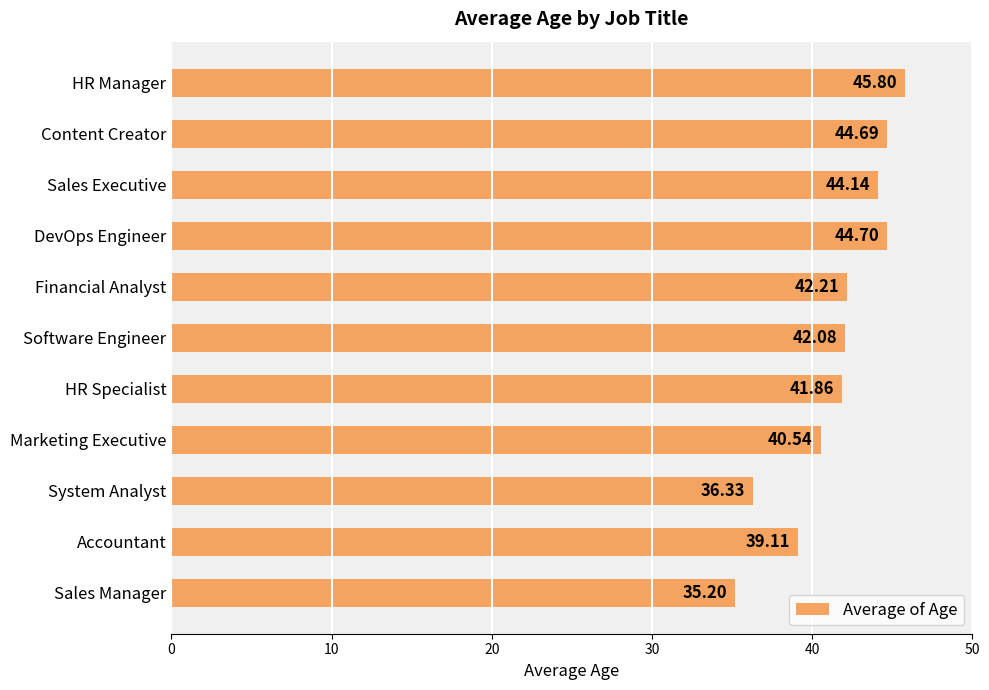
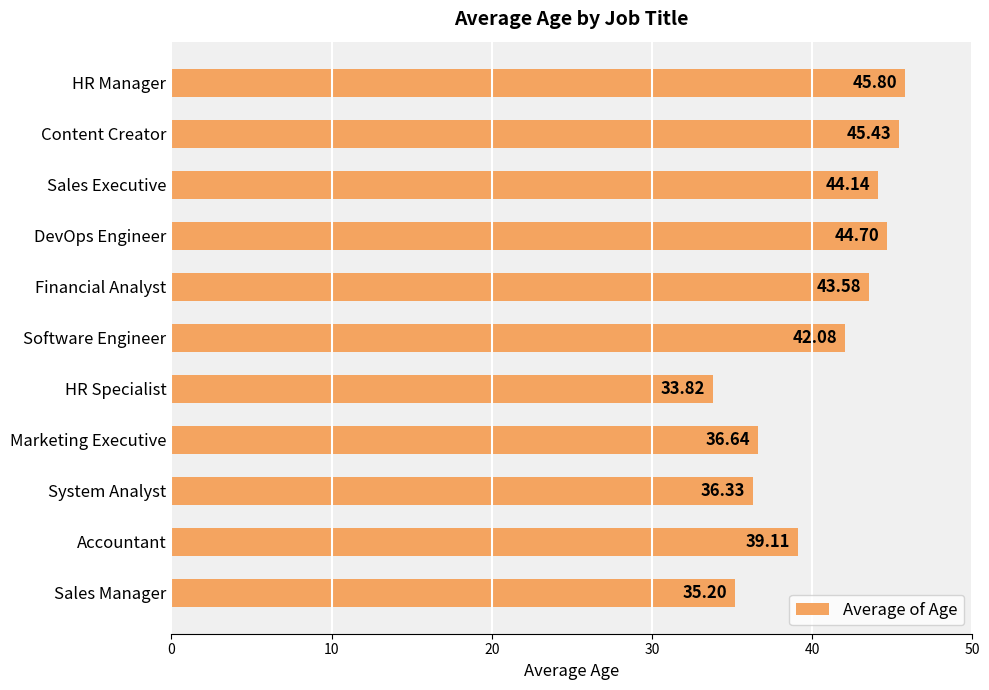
Content Creator: 44.69 -> 45.43
Financial Analyst: 42.21 -> 43.58
HR Specialist: 41.86 -> 33.82
Marketing Executive: 40.54 -> 36.64
